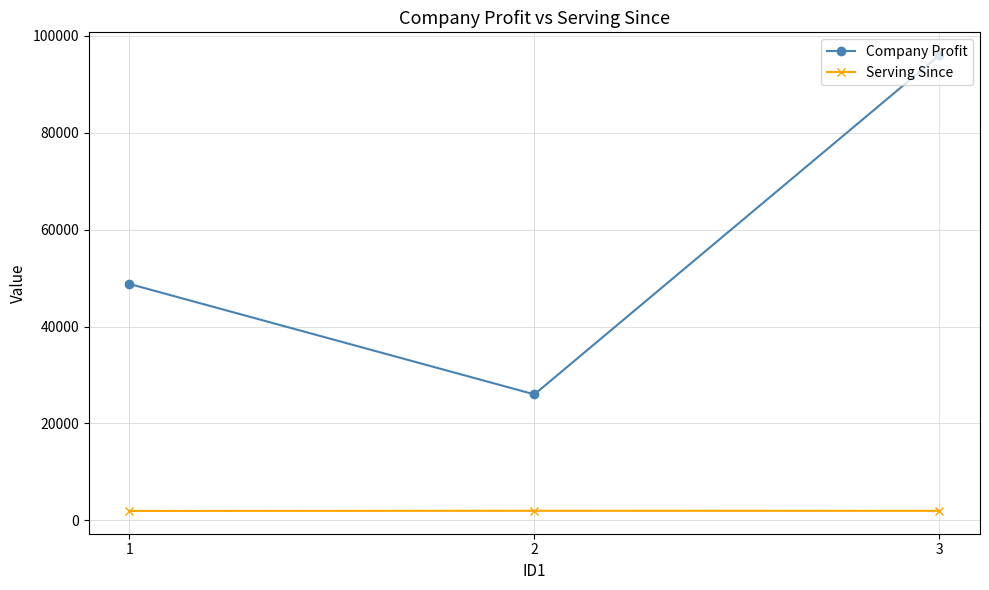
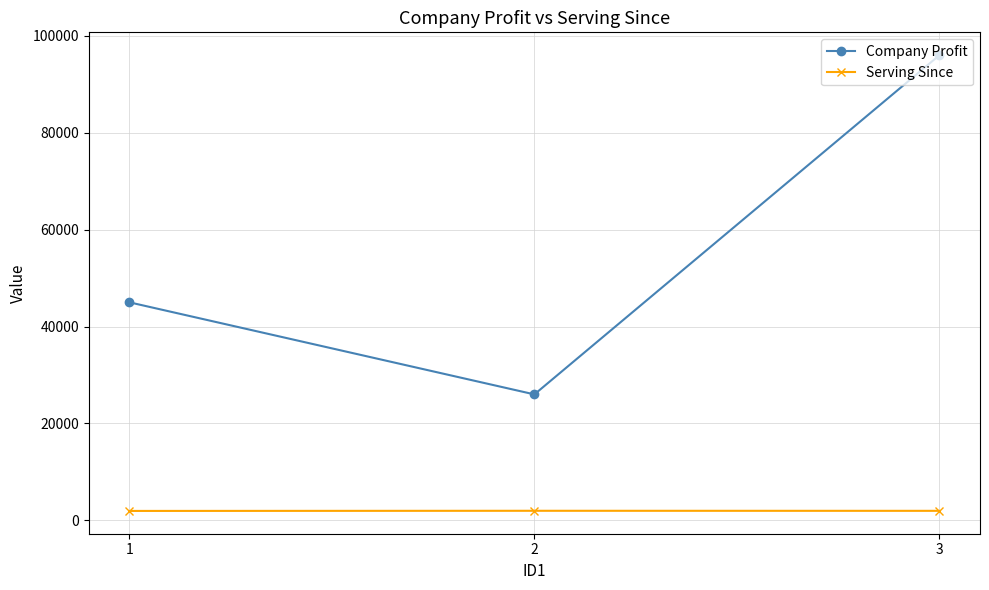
Company Profit, 1: 49000 -> 45000
